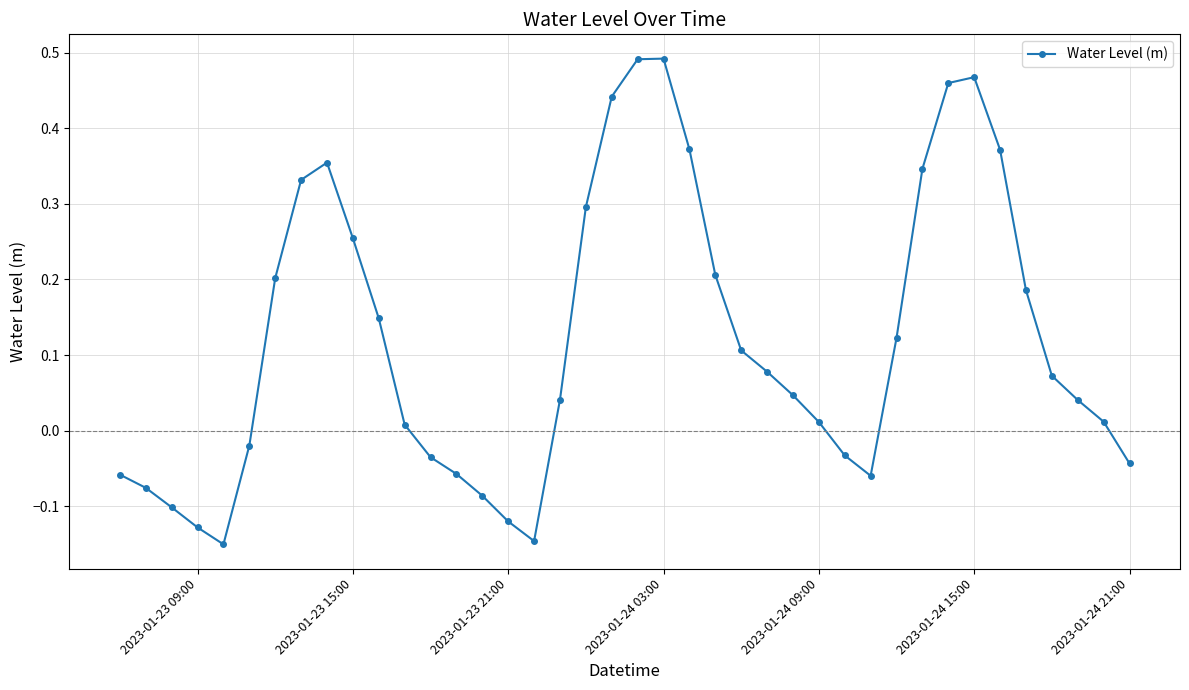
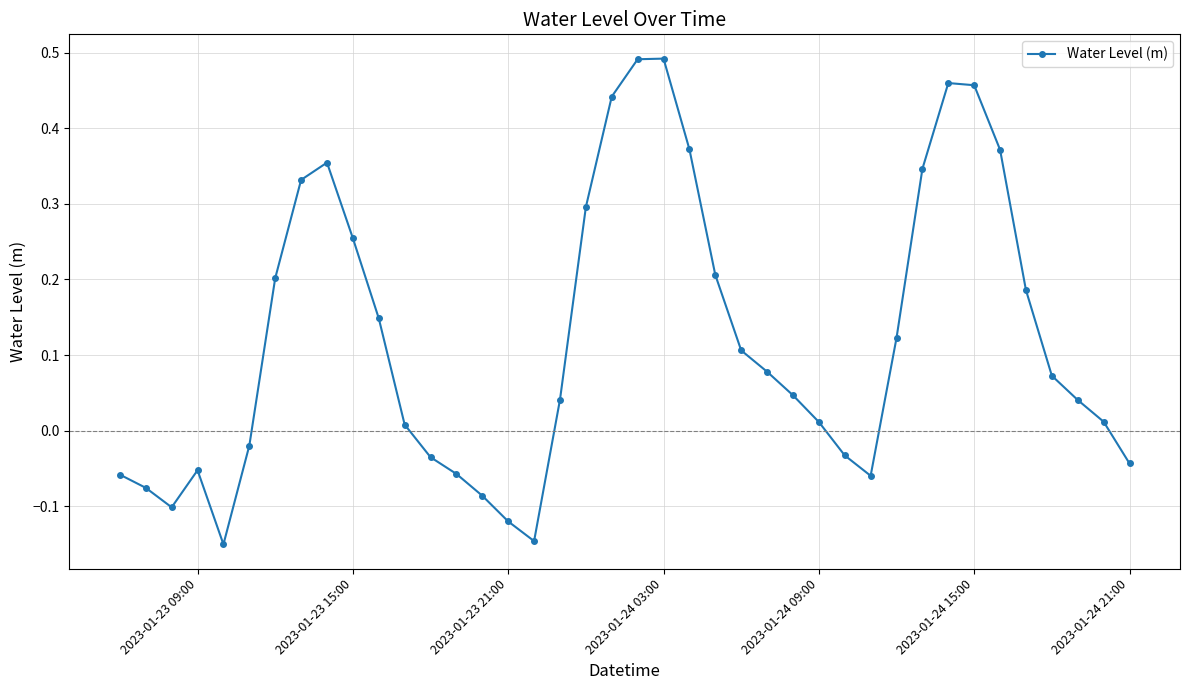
2023-01-23 09:00: -0.13 -> -0.05
2023-01-24 15:00: 0.47 -> 0.46
